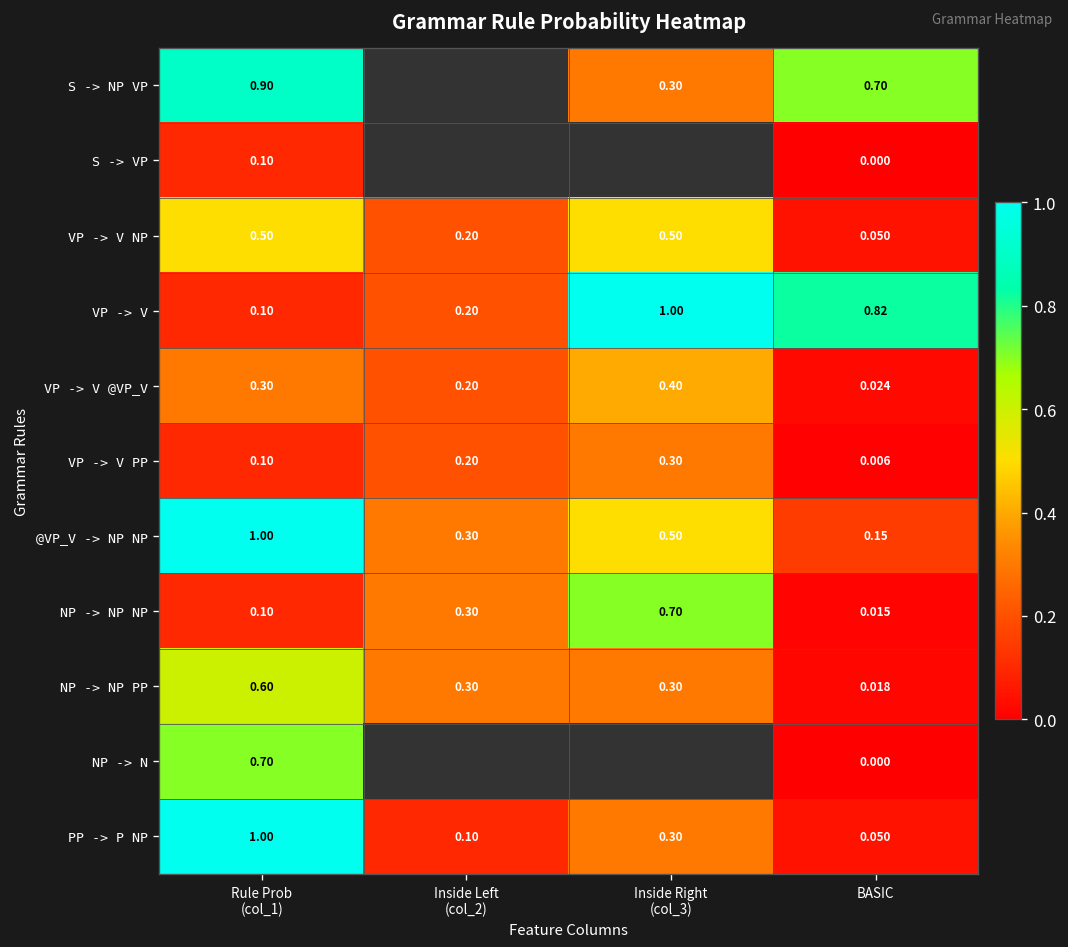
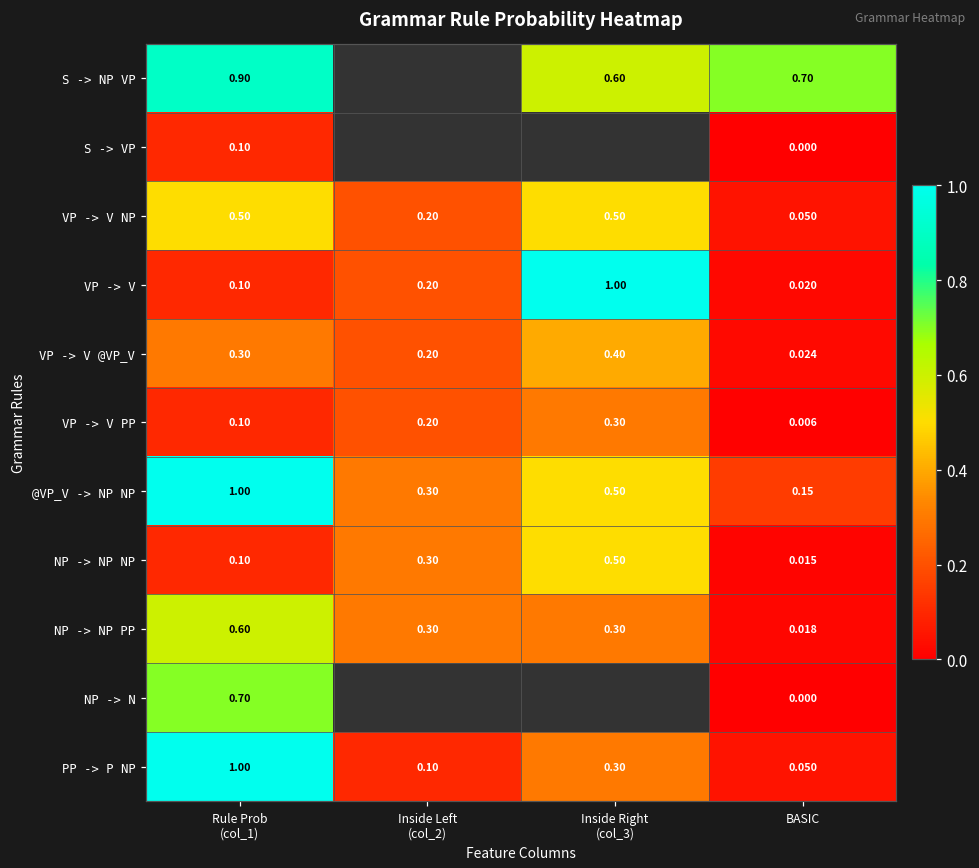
S -> NP VP, Inside Right (col_3): 0.30 -> 0.60
VP -> V, BASIC: 0.82 -> 0.020
NP -> NP NP, Inside Right (col_3): 0.70 -> 0.50
